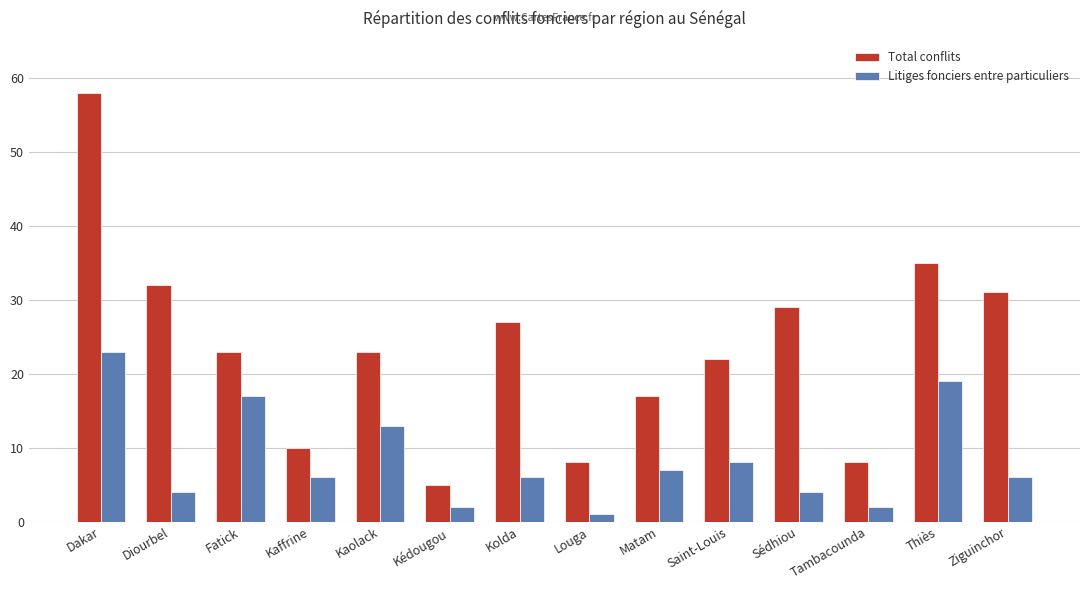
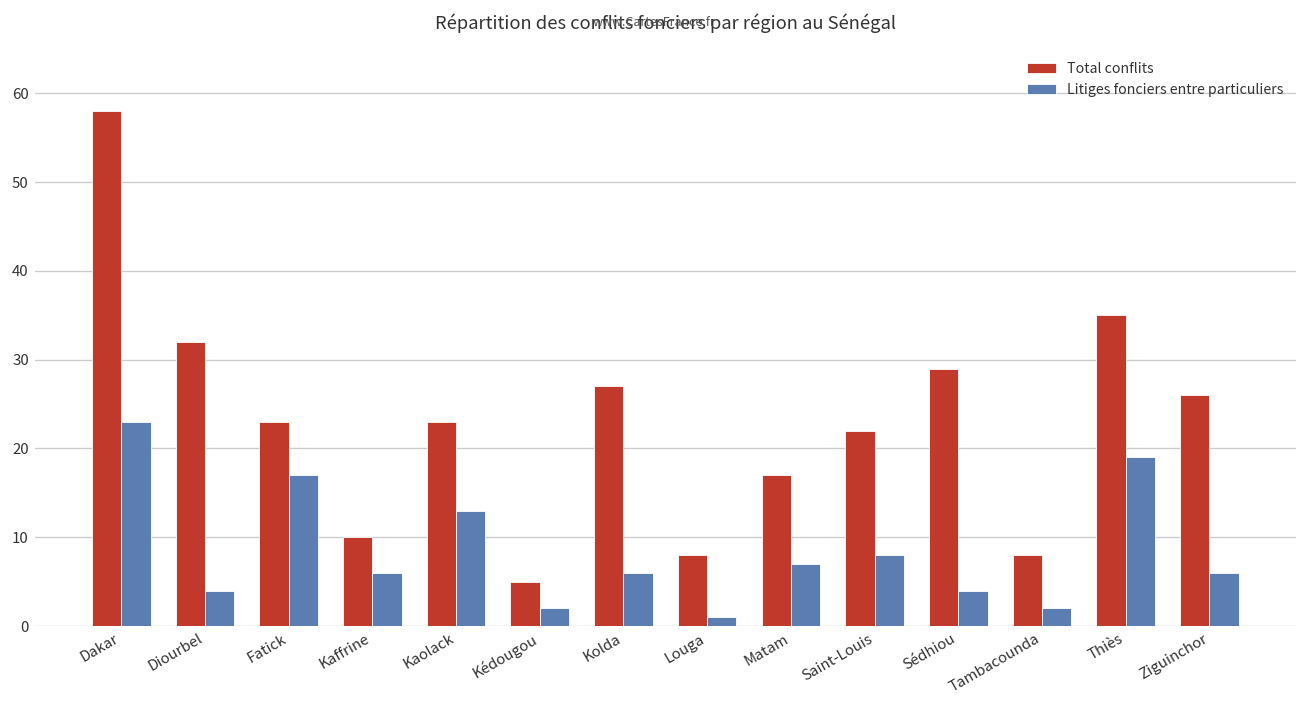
Total conflits, Ziguinchor: 31 -> 26
